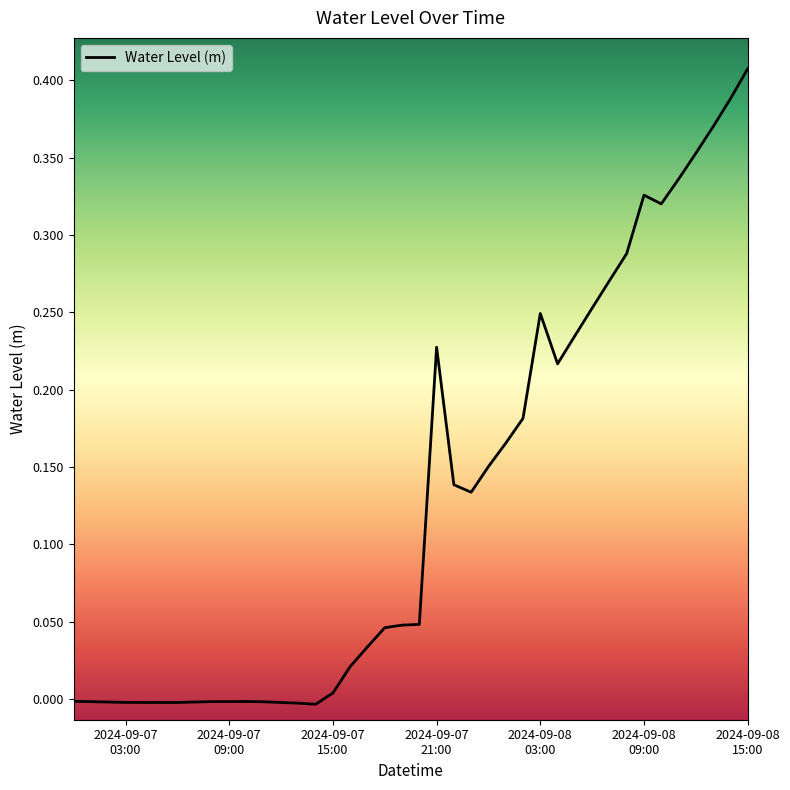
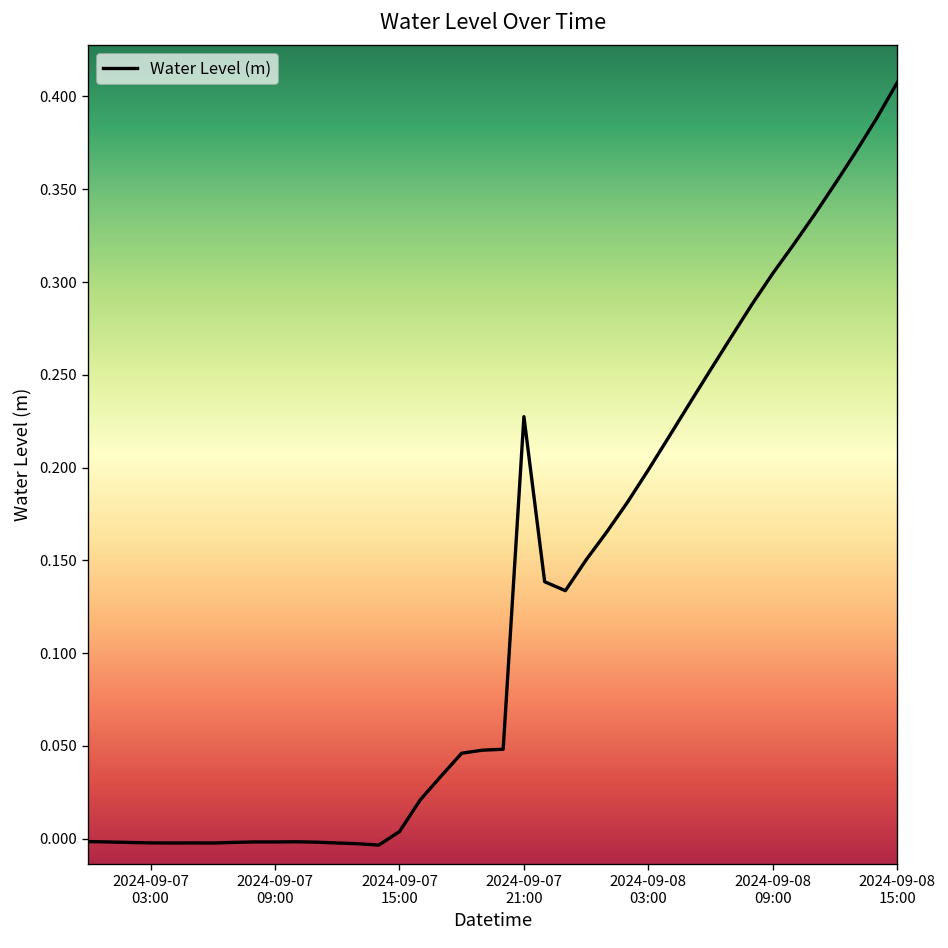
2024-09-08 03:00: 0.249 -> 0.199
2024-09-08 09:00: 0.326 -> 0.305
